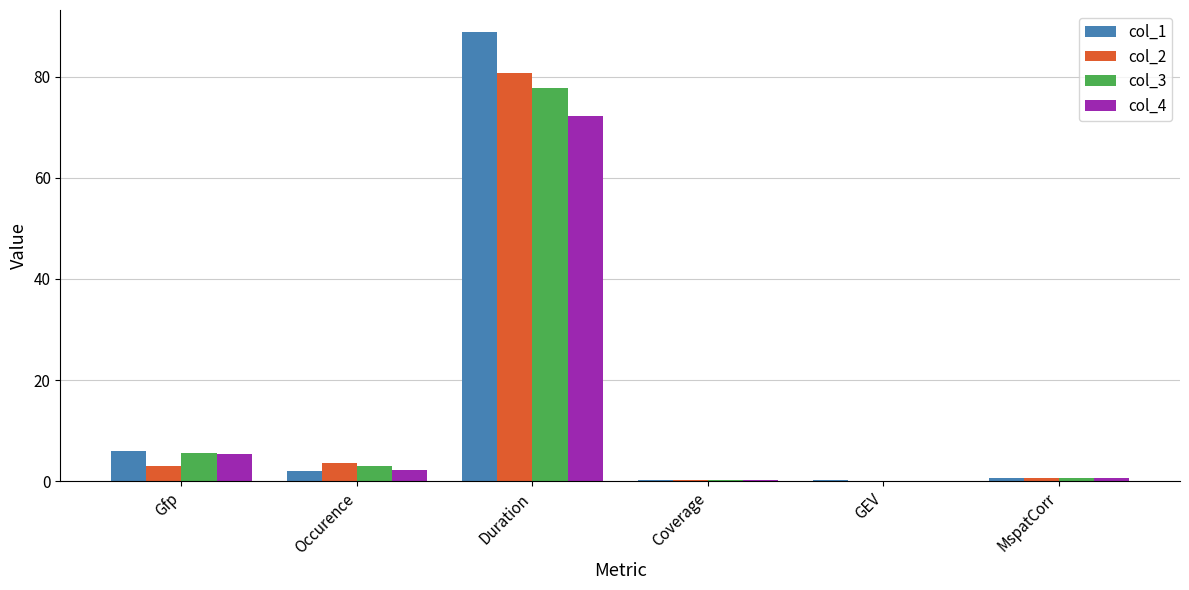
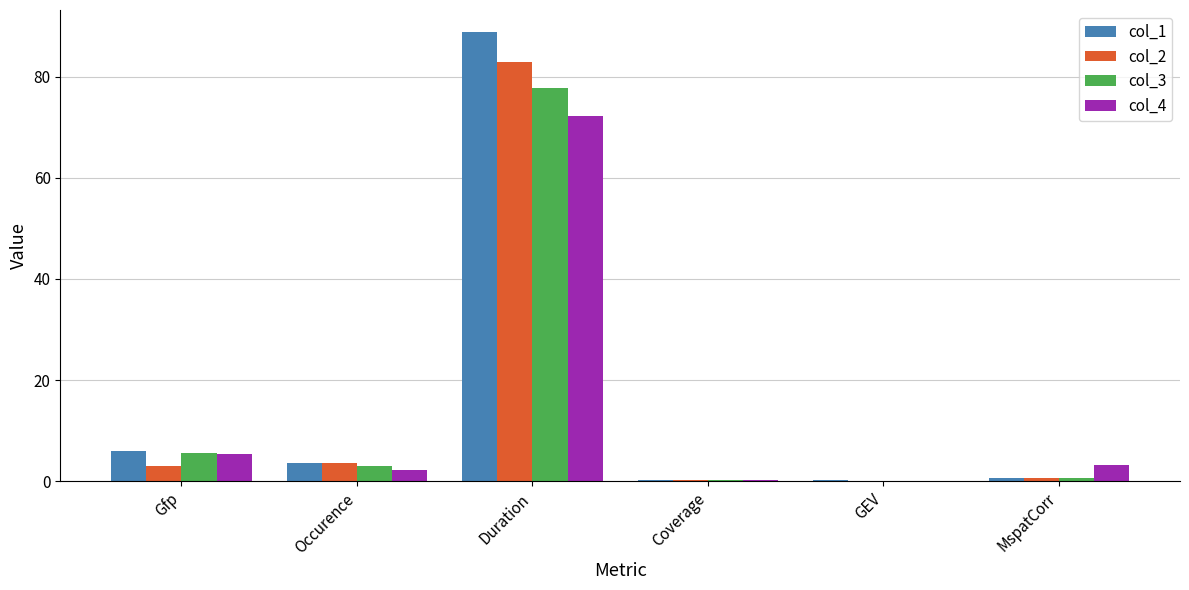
col_1, Occurence: 2 -> 4
col_2, Duration: 81 -> 83
col_4, MspatCorr: 1 -> 3
